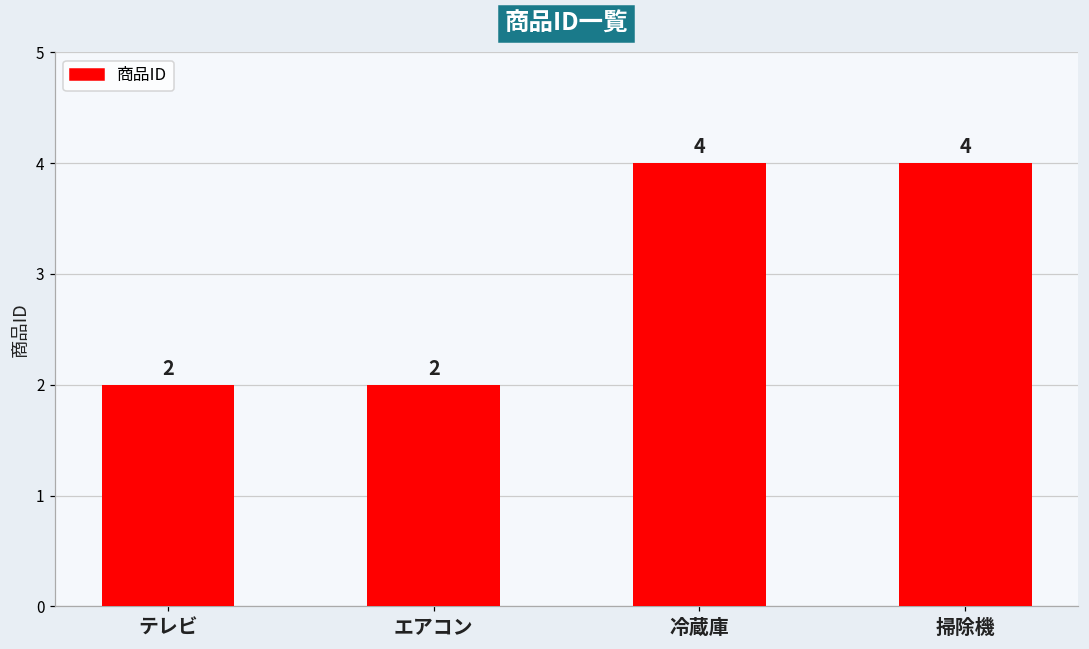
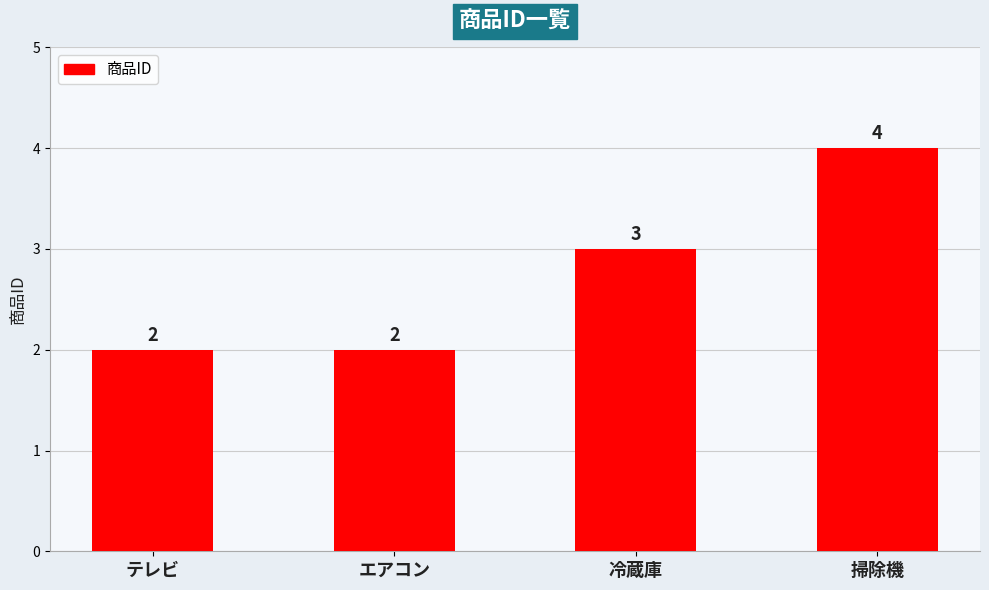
冷蔵庫: 4 -> 3
